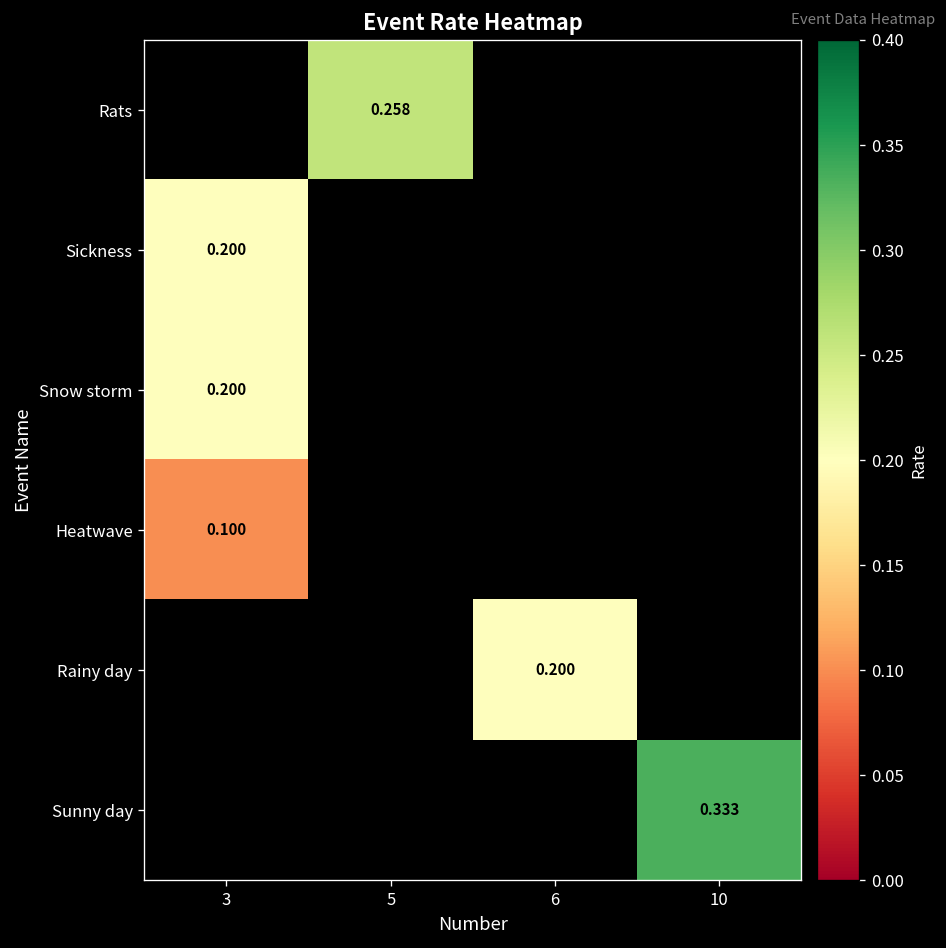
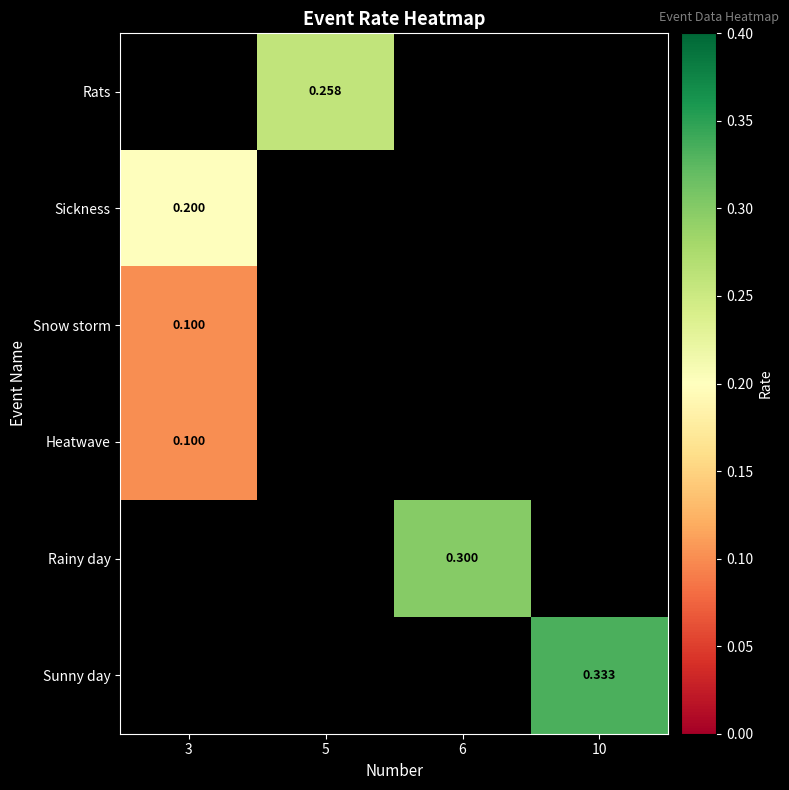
Snow storm, 3: 0.200 -> 0.100
Rainy day, 6: 0.200 -> 0.300
